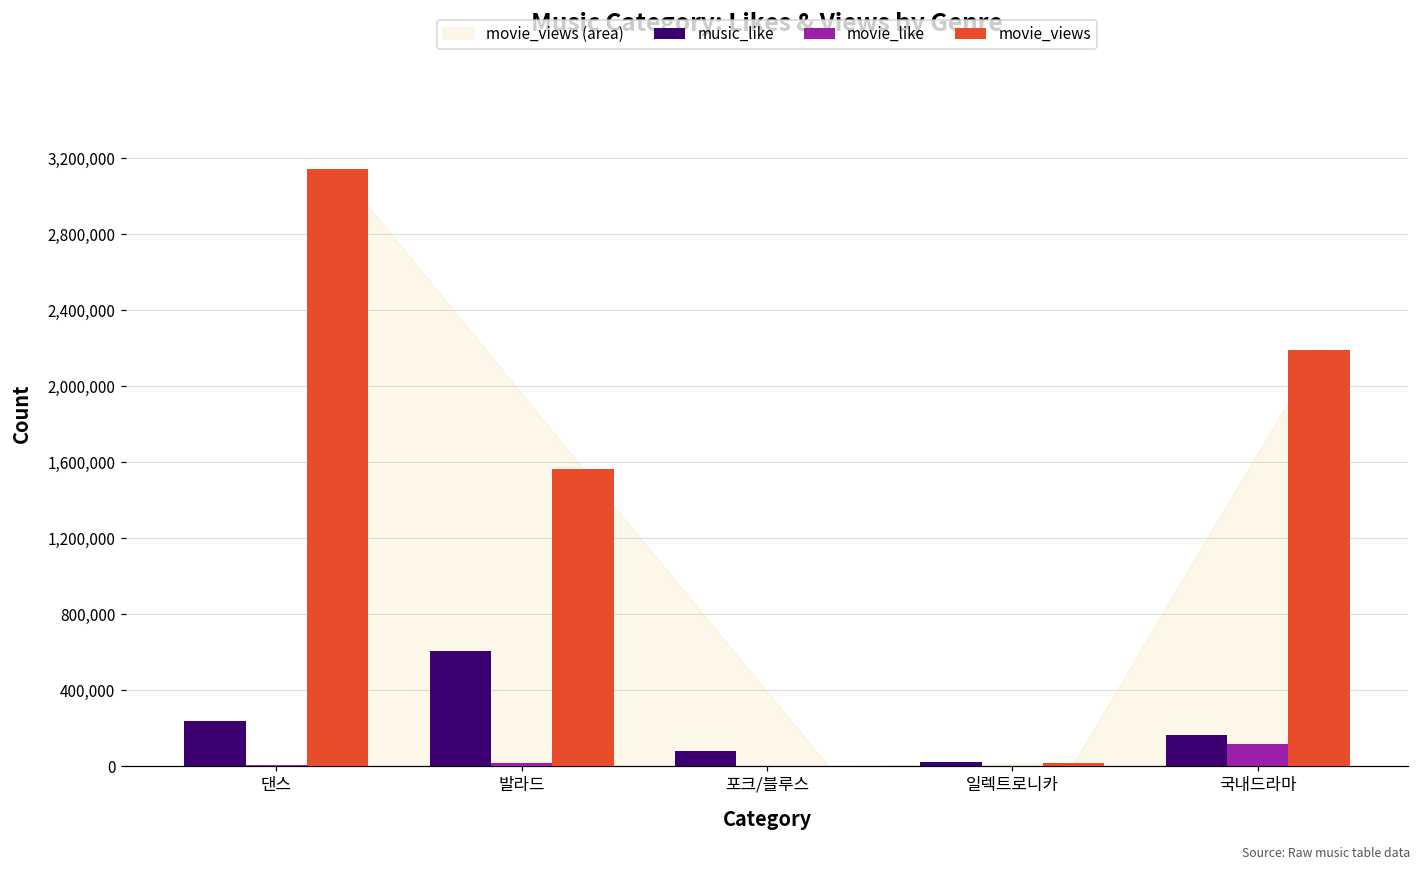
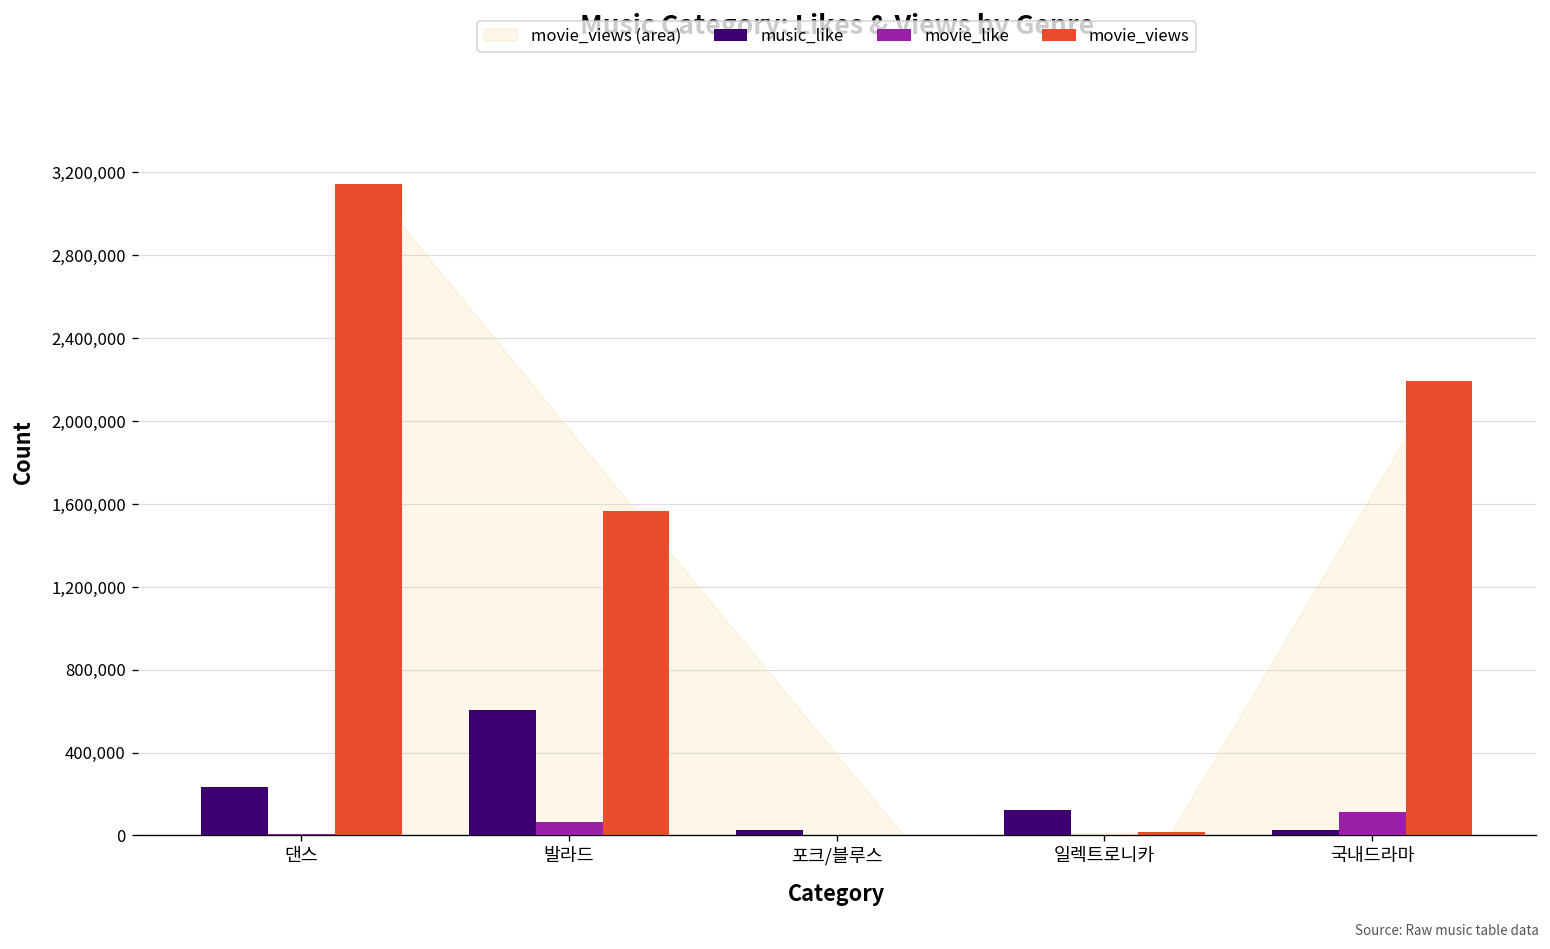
movie_like, 발라드: 20,000 -> 60,000
music_like, 포크/블루스: 80,000 -> 30,000
music_like, 일렉트로니카: 20,000 -> 120,000
music_like, 국내드라마: 160,000 -> 20,000
